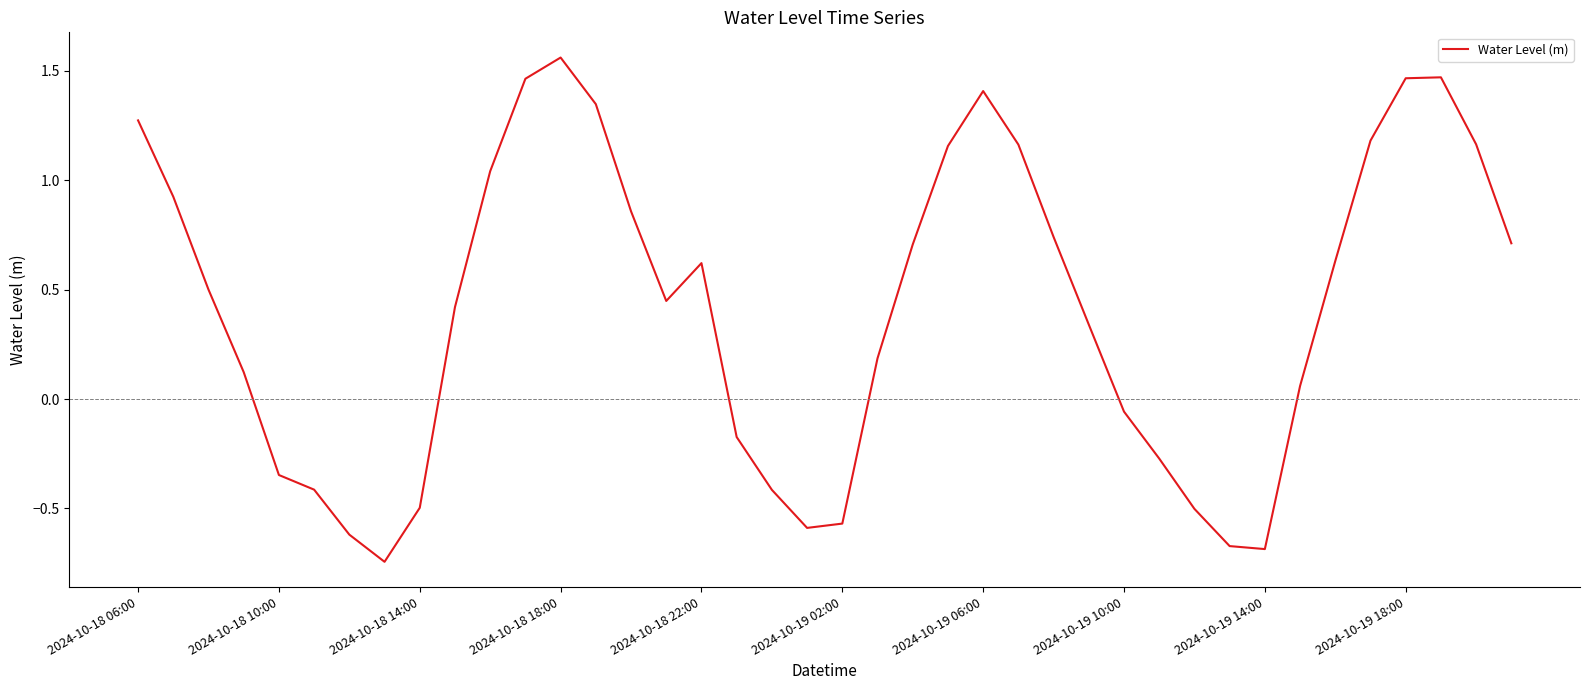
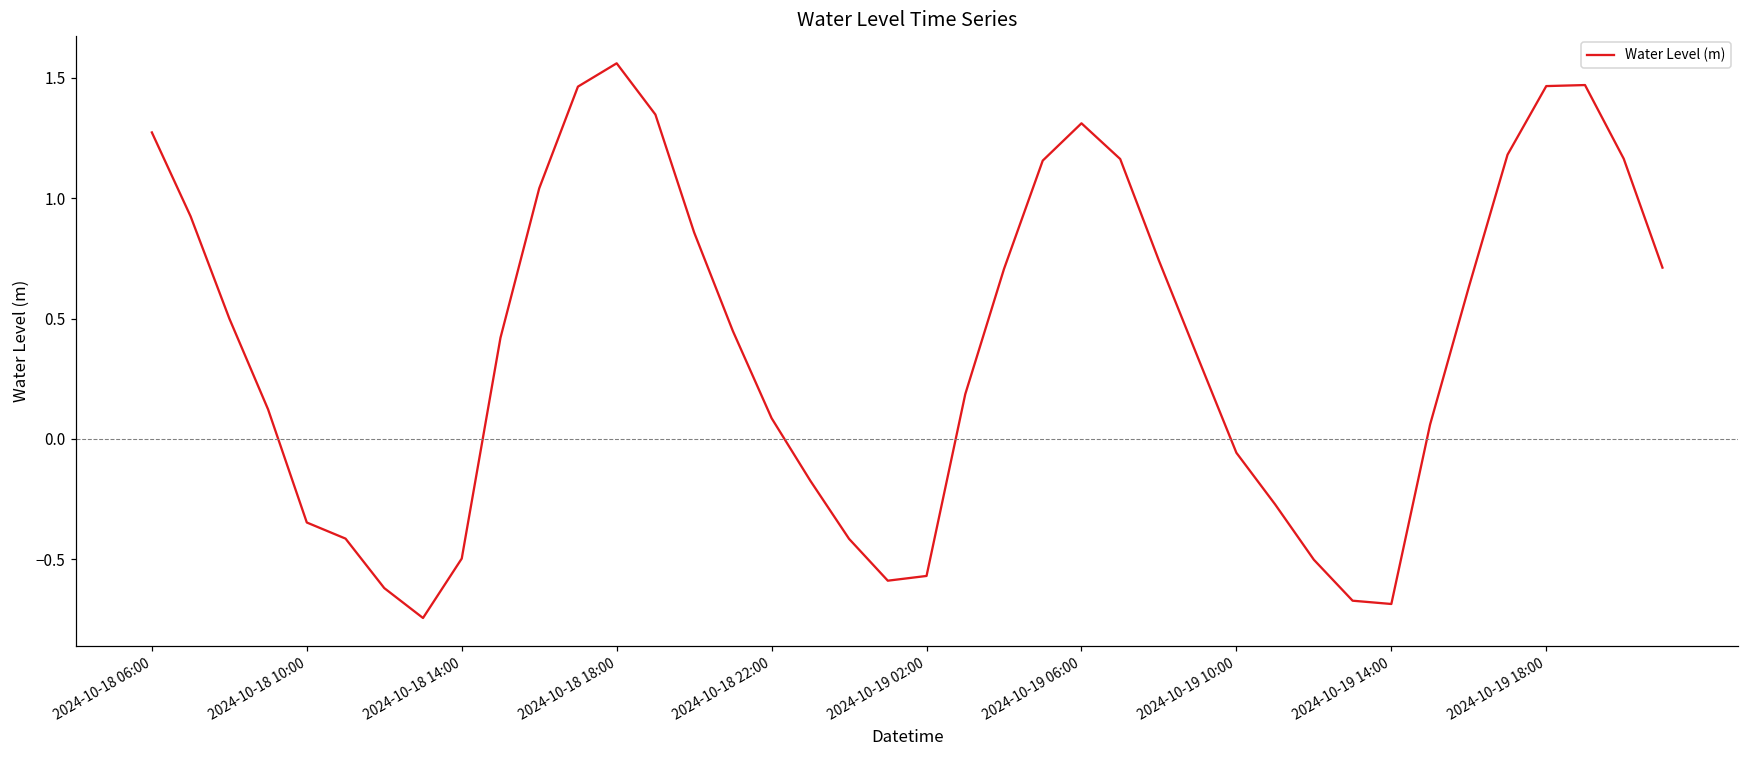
2024-10-18 22:00: 0.62 -> 0.09
2024-10-19 06:00: 1.41 -> 1.31
